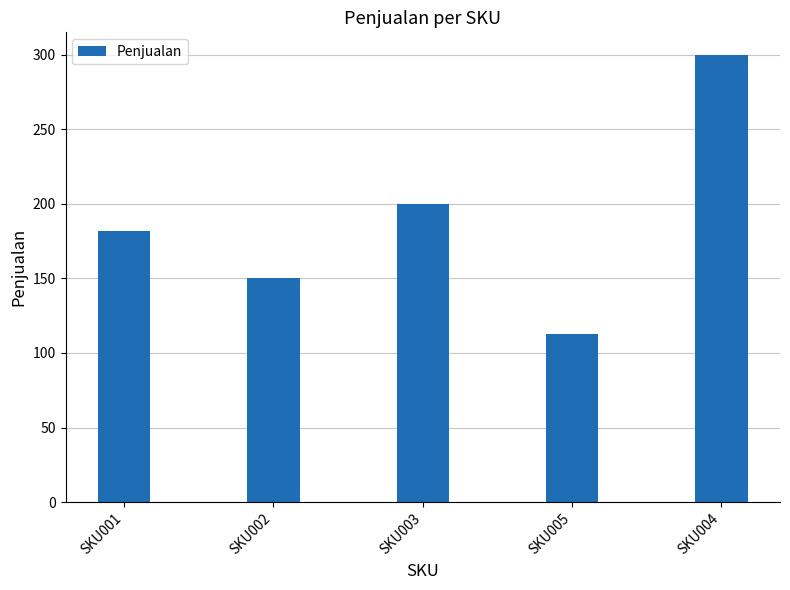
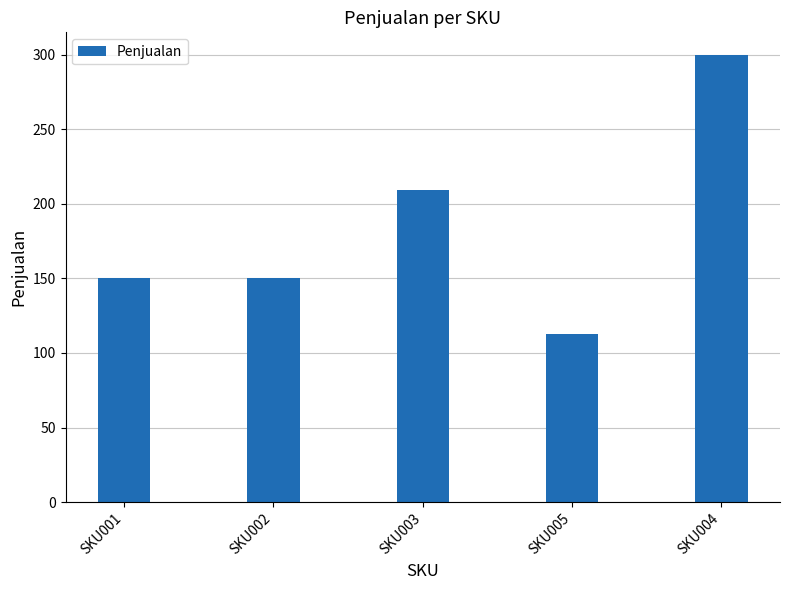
SKU001: 182 -> 150
SKU003: 200 -> 209
